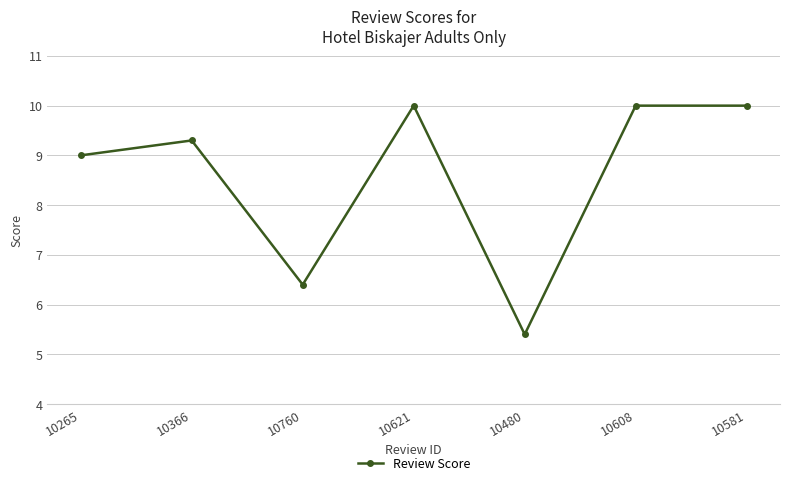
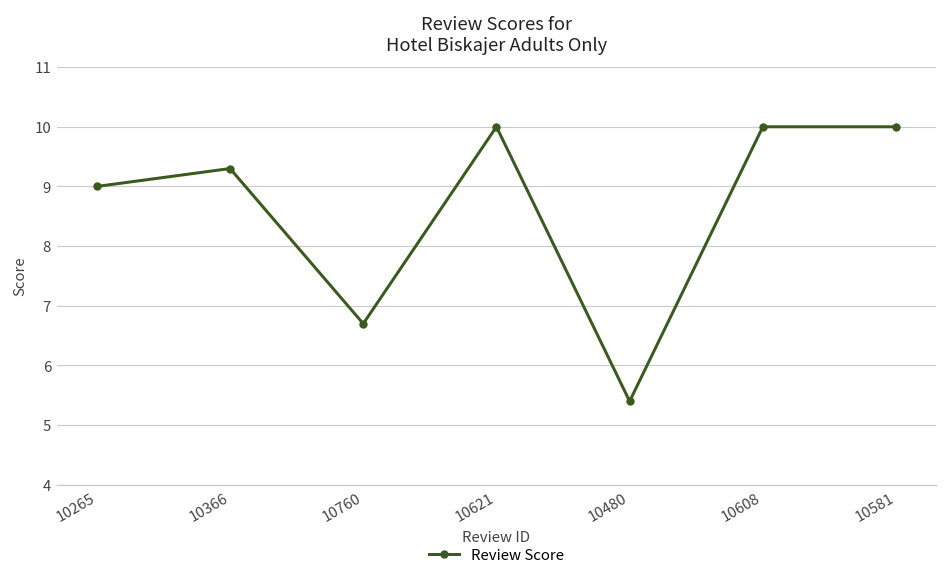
10760: 6.4 -> 6.7
